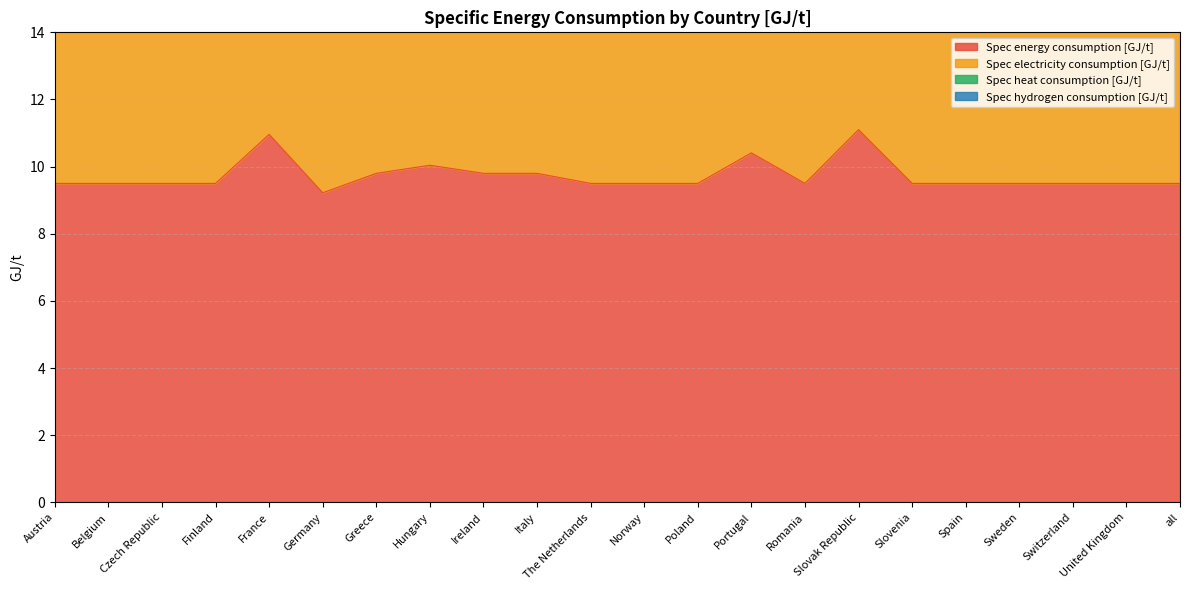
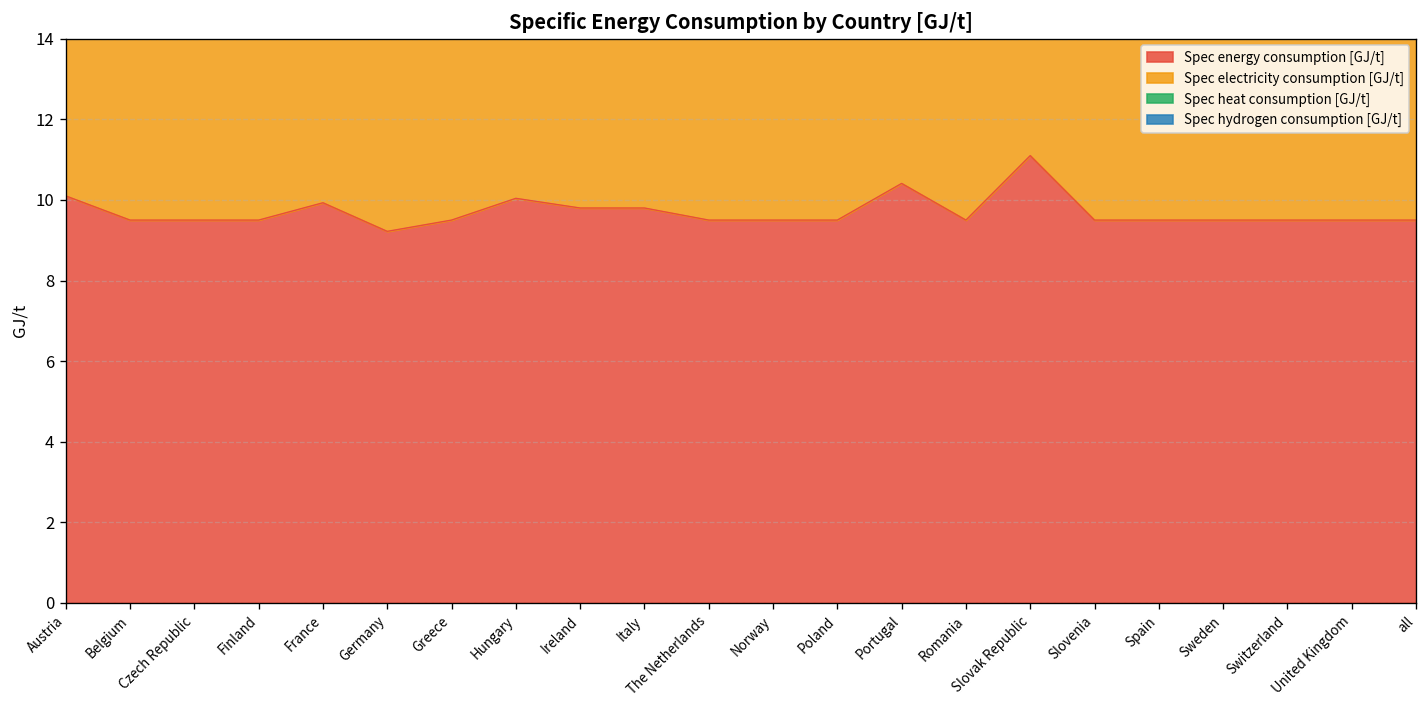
Spec energy consumption [GJ/t], Austria: 9.5 -> 10.1
Spec energy consumption [GJ/t], France: 11.0 -> 9.9
Spec energy consumption [GJ/t], Greece: 9.8 -> 9.5
